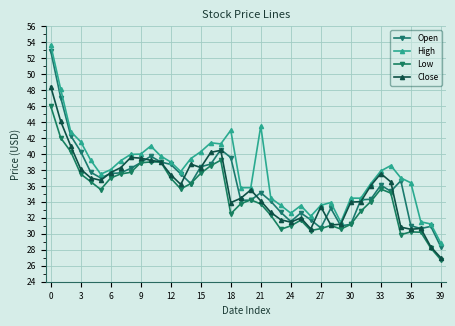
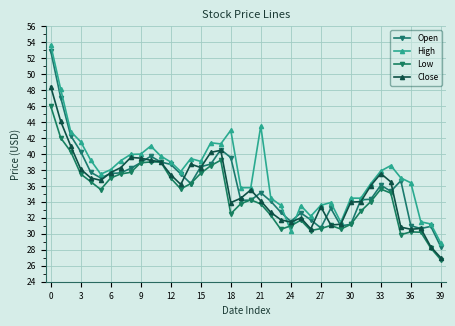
High, 15: 40 -> 39
High, 24: 33 -> 30
